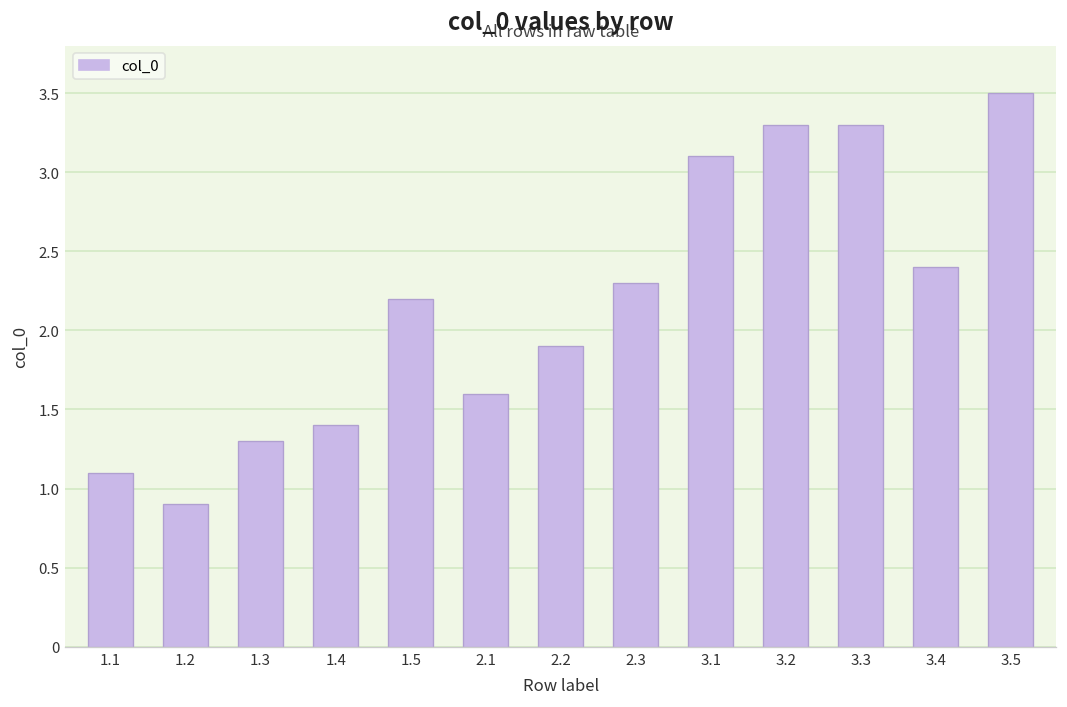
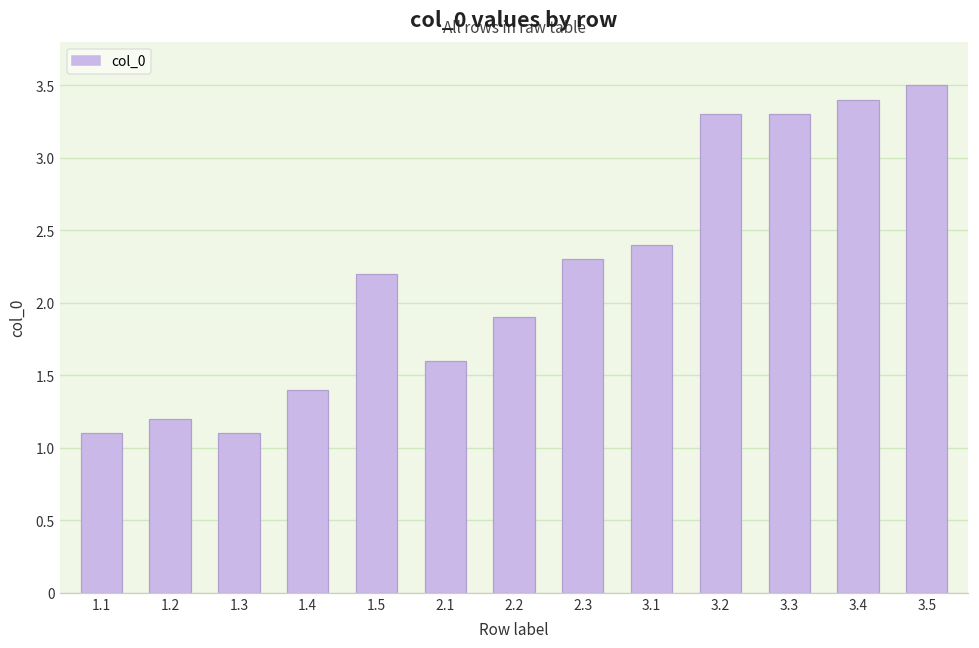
1.2: 0.9 -> 1.2
1.3: 1.3 -> 1.1
3.1: 3.1 -> 2.4
3.4: 2.4 -> 3.4
